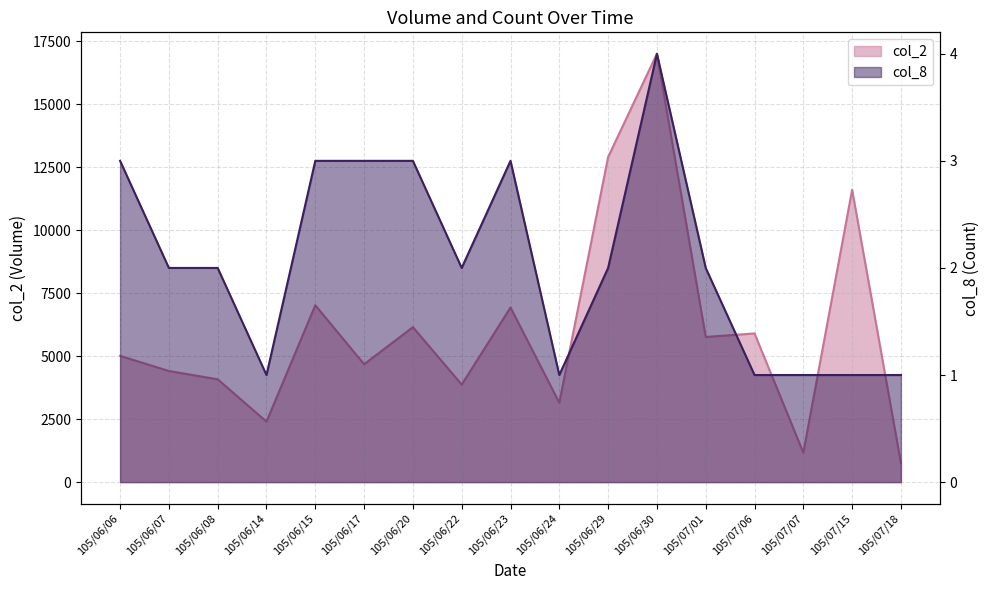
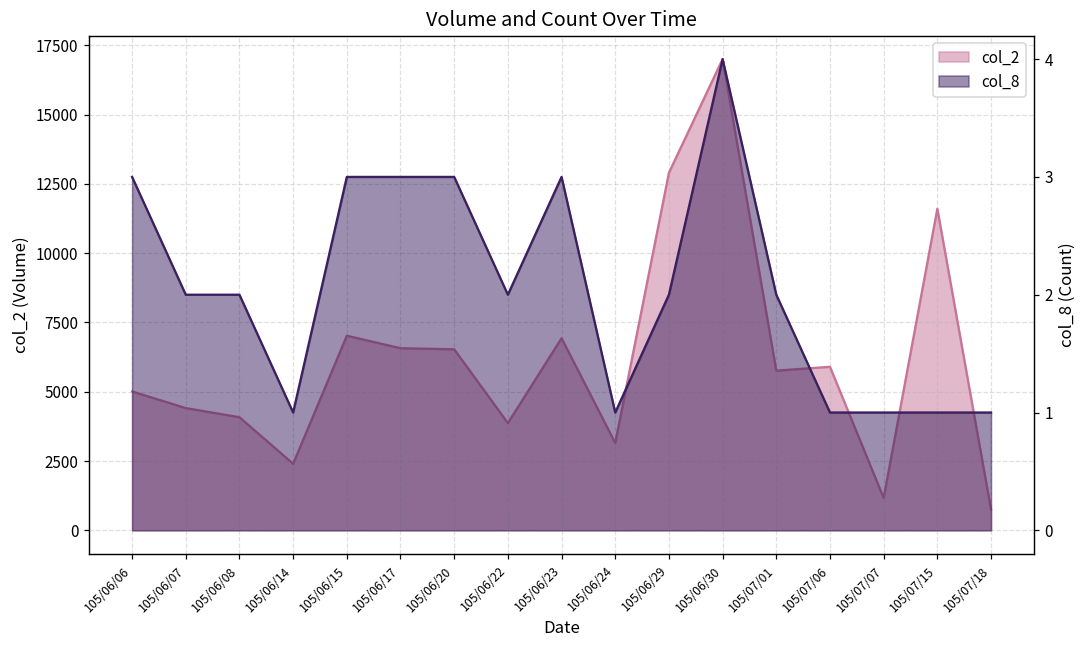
col_2, 105/06/17: 4700 -> 6600
col_2, 105/06/20: 6200 -> 6500
